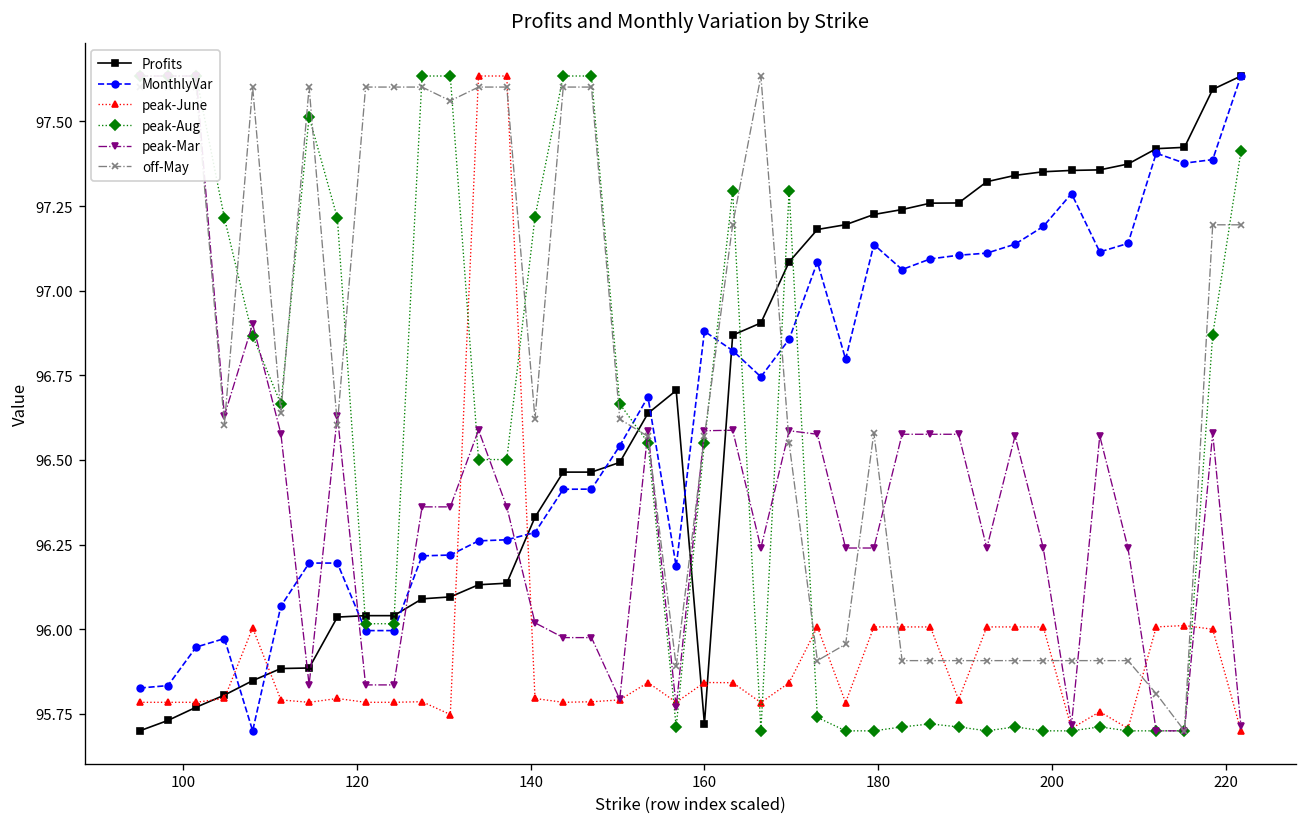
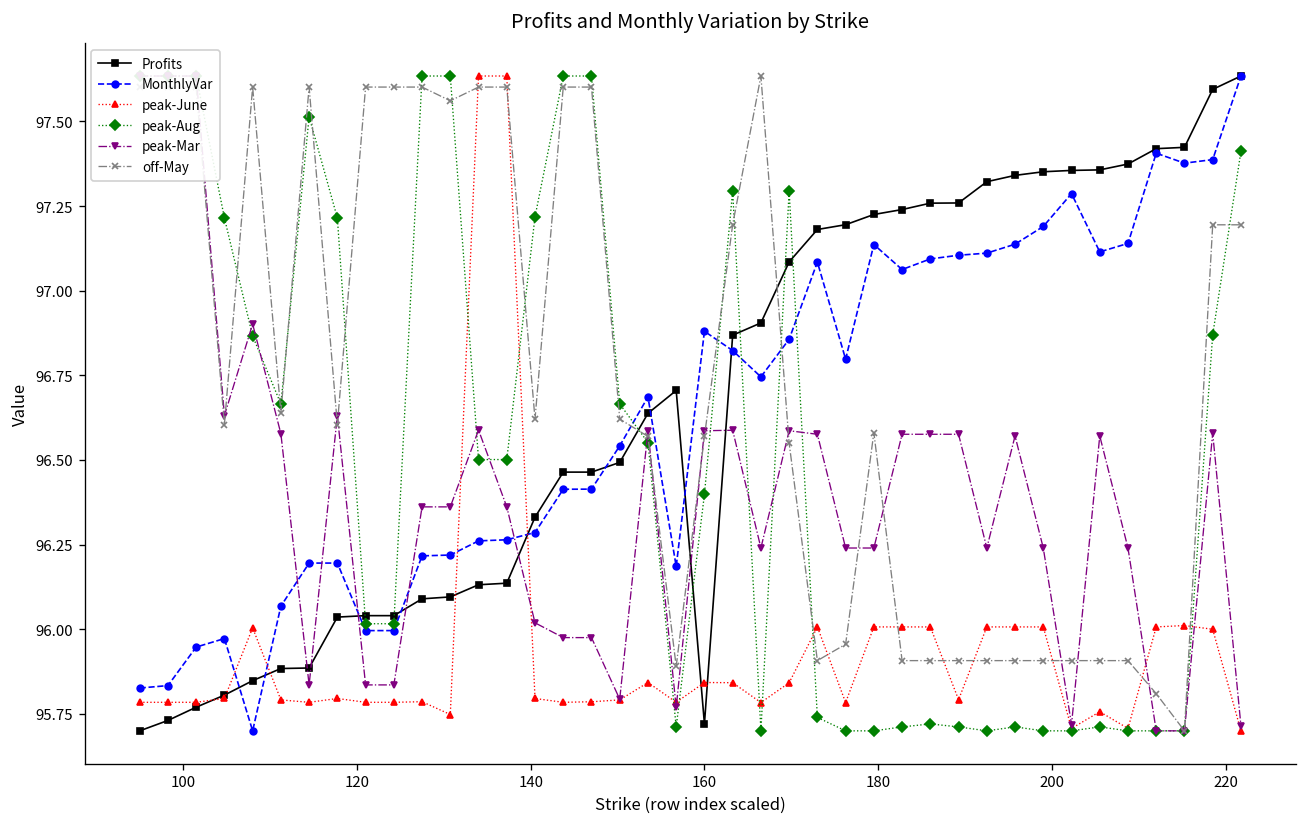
peak-Aug, 160: 96.55 -> 96.40
